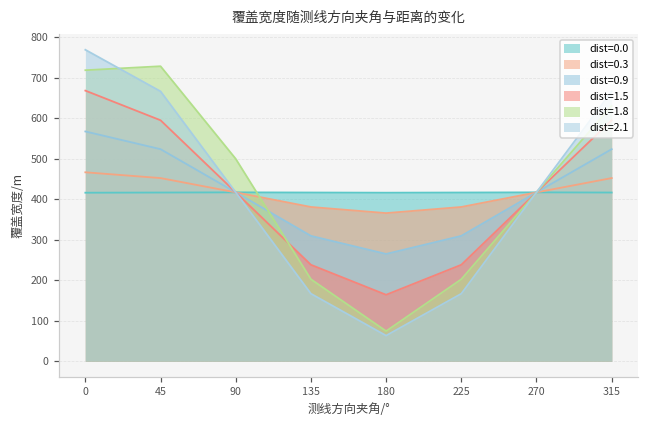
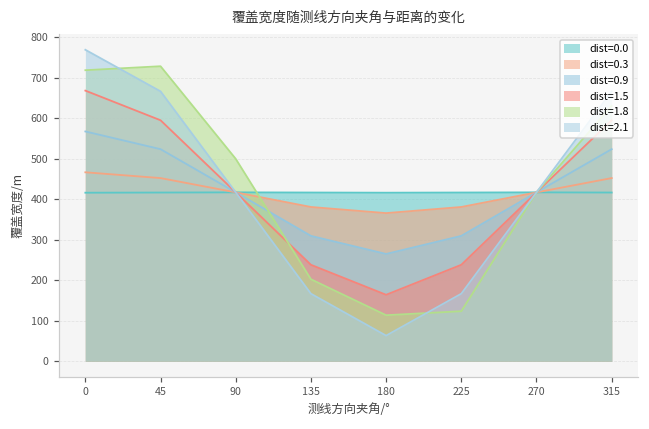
dist=1.8, 180: 70 -> 110
dist=1.8, 225: 200 -> 120
